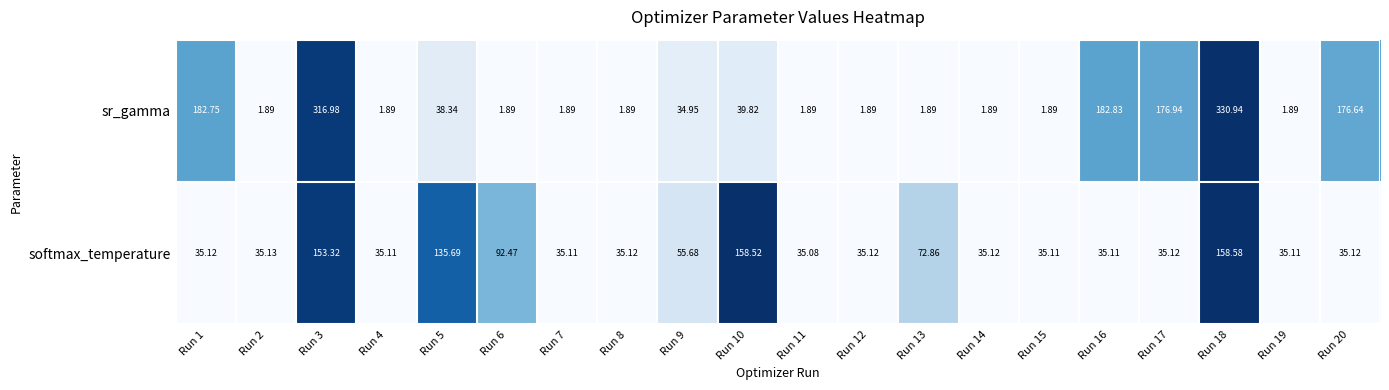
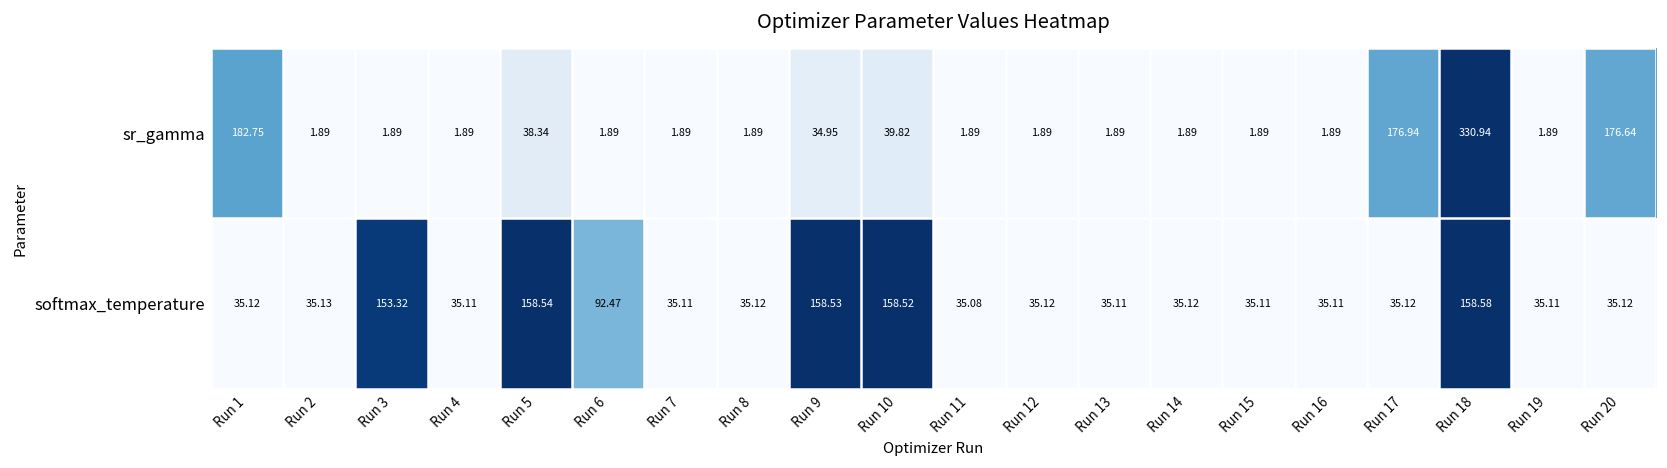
sr_gamma, Run 3: 316.98 -> 1.89
sr_gamma, Run 16: 182.83 -> 1.89
softmax_temperature, Run 5: 135.69 -> 158.54
softmax_temperature, Run 9: 55.68 -> 158.53
softmax_temperature, Run 13: 72.86 -> 35.11
